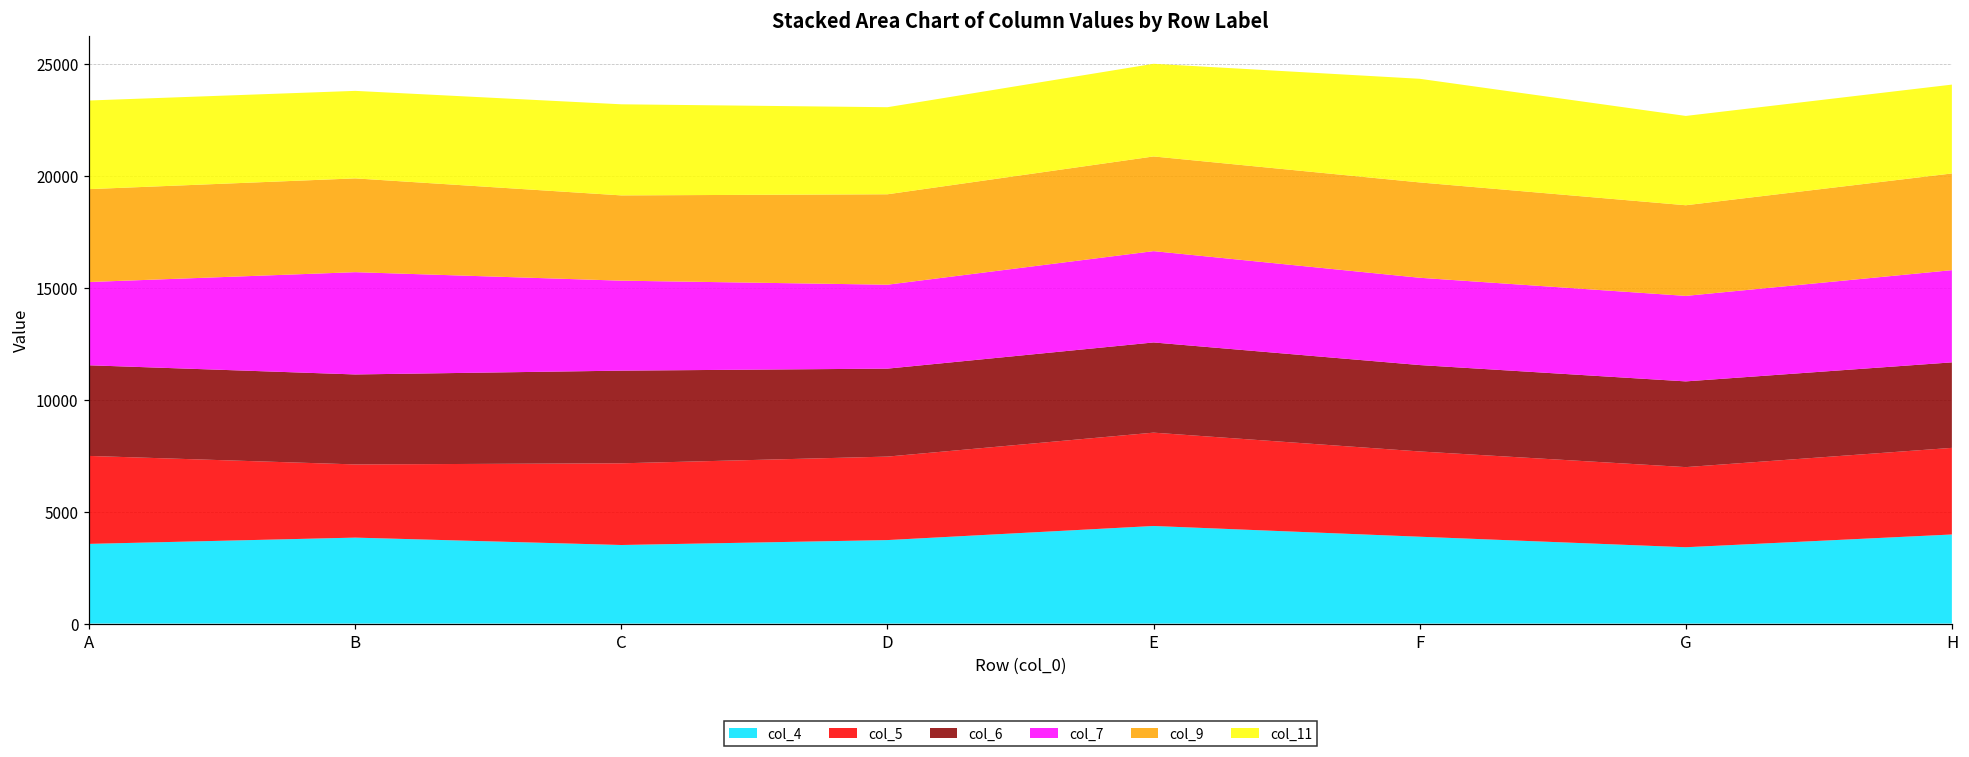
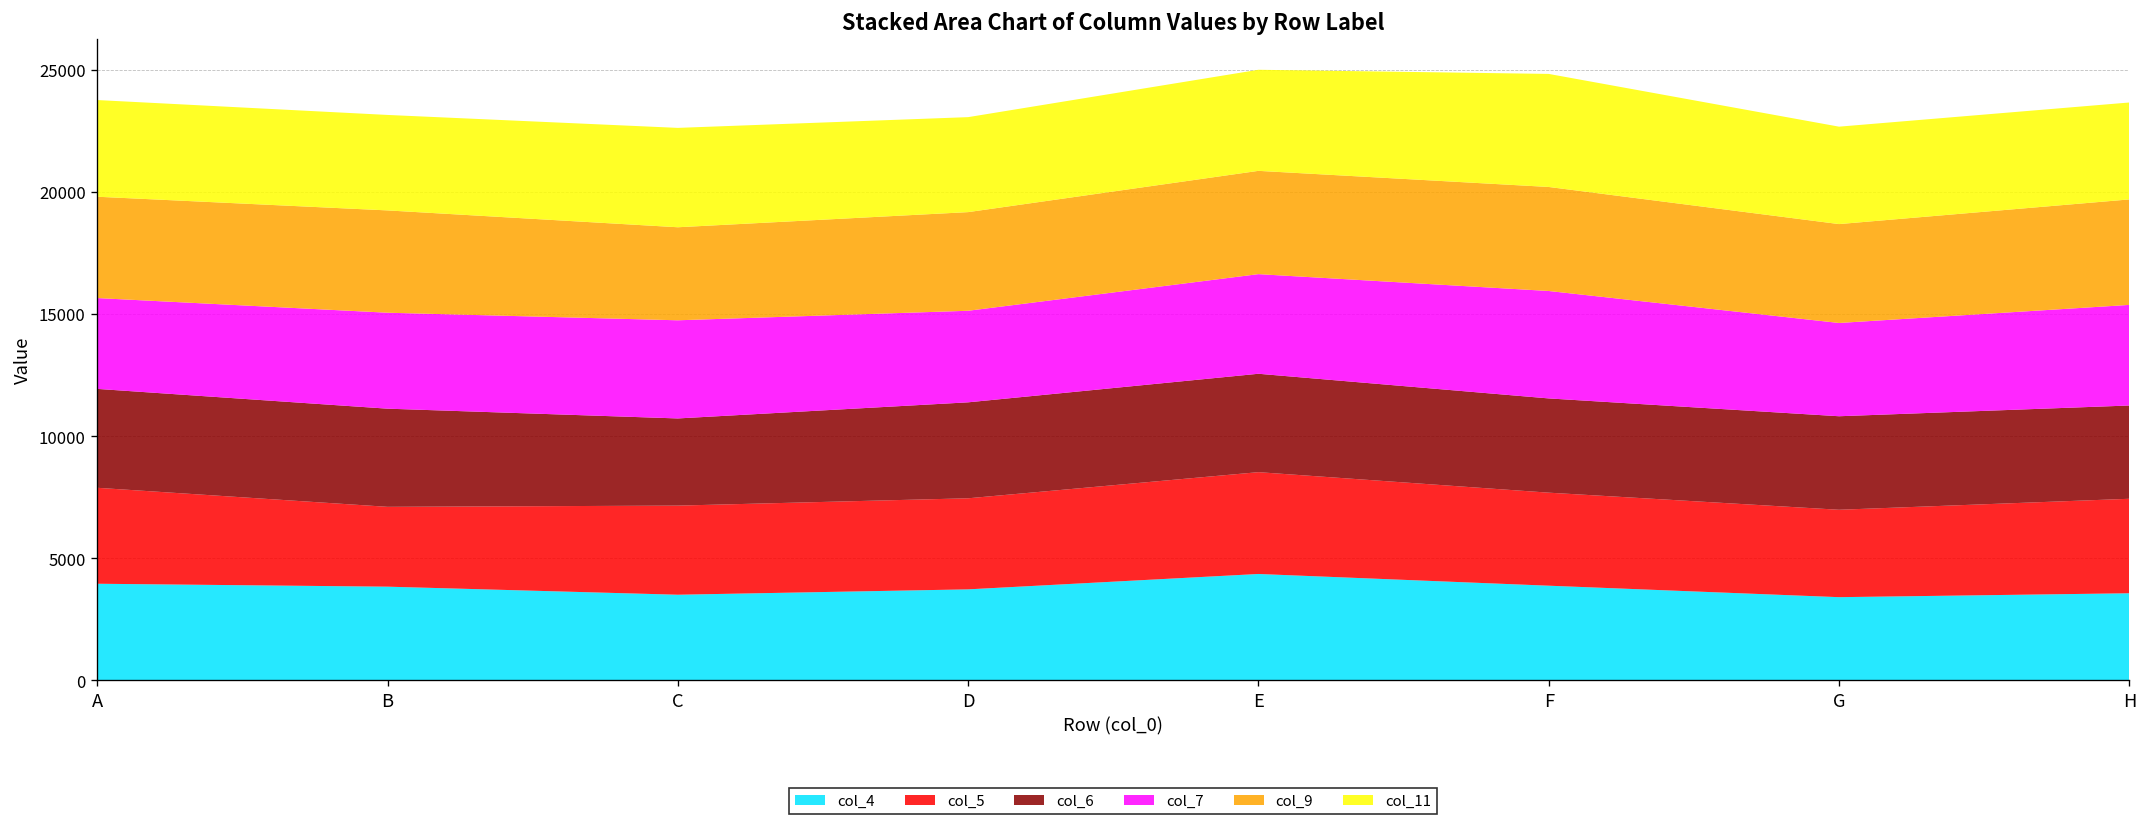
col_4, A: 3600 -> 4000
col_7, B: 4600 -> 3900
col_6, C: 4100 -> 3600
col_7, F: 3900 -> 4400
col_4, H: 4000 -> 3600
